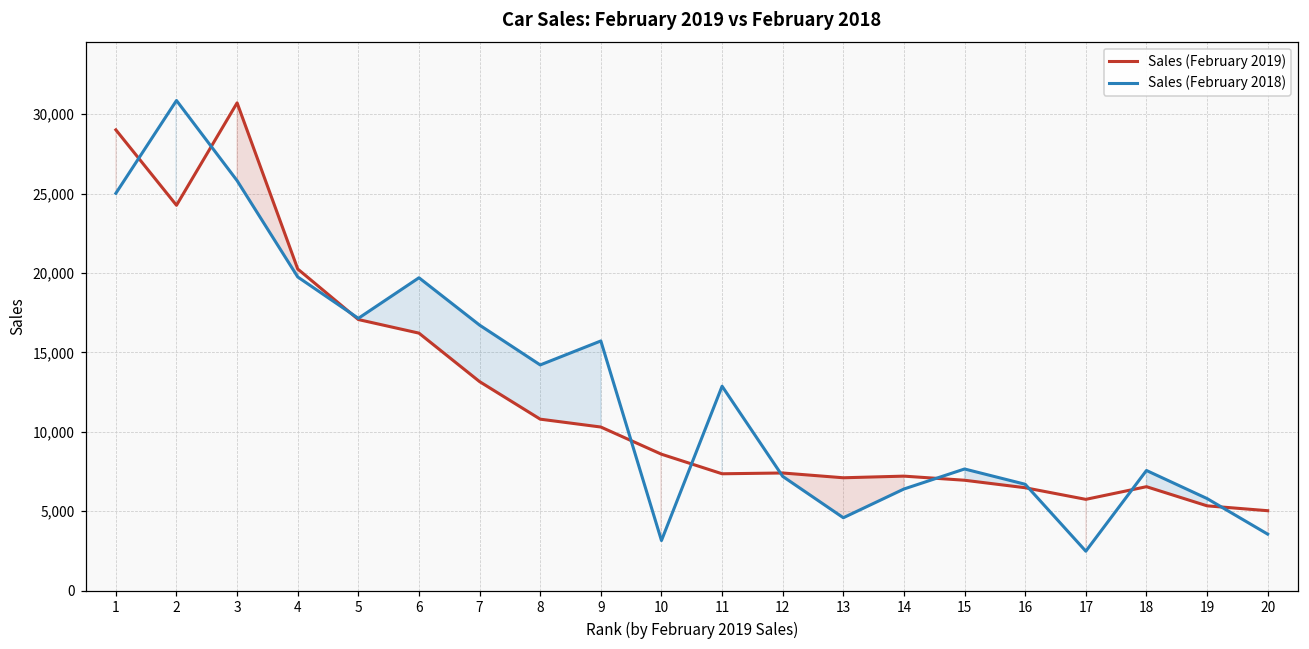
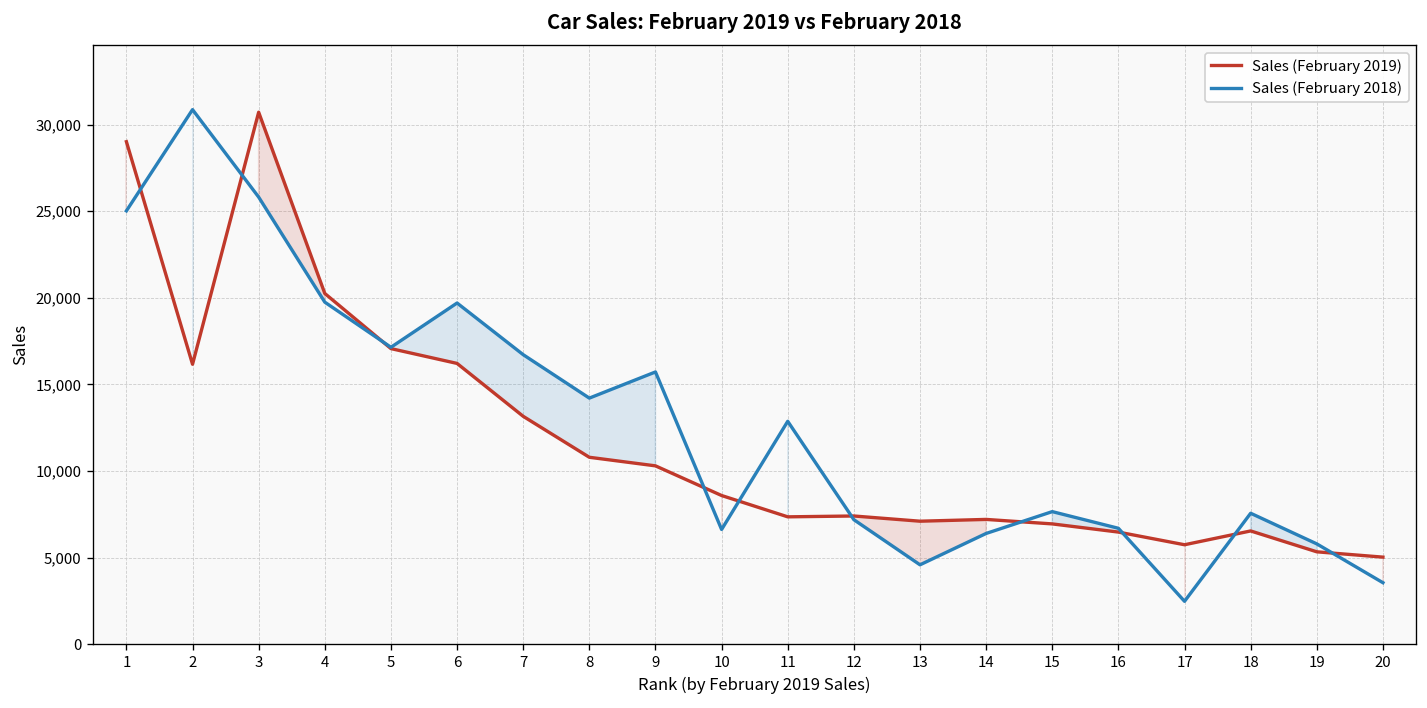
Sales (February 2019), 2: 24,300 -> 16,200
Sales (February 2018), 10: 3,200 -> 6,600
